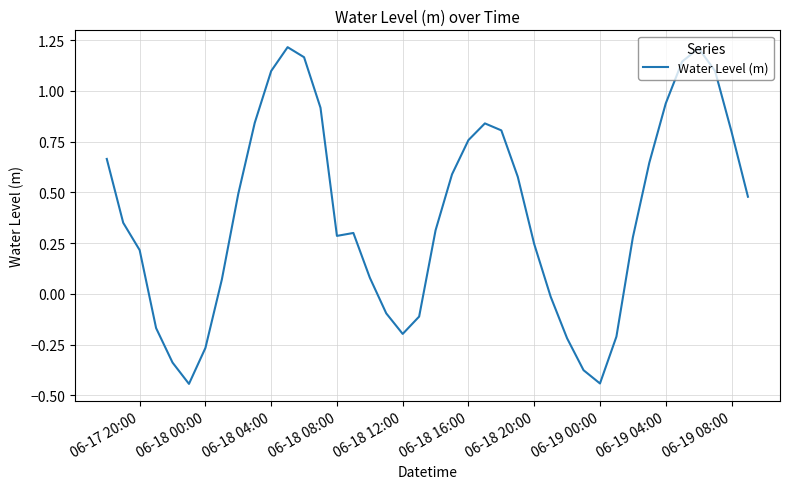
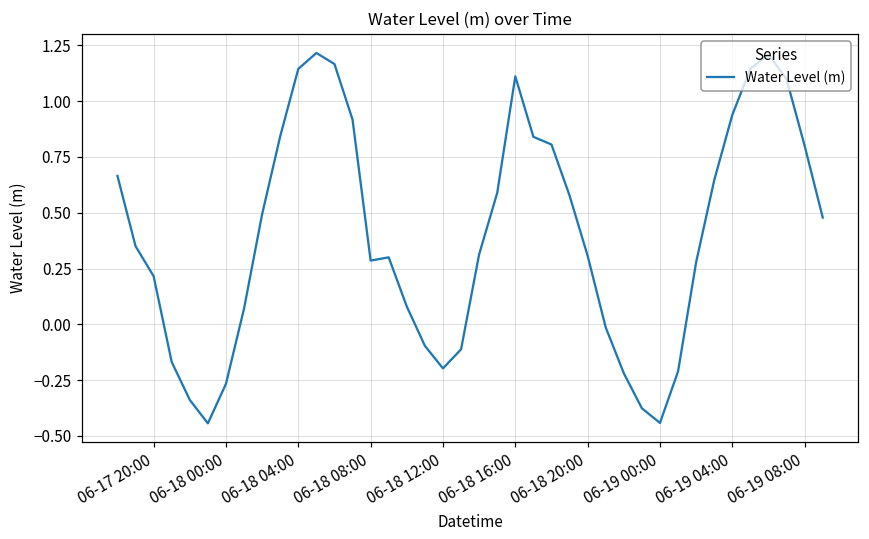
06-18 04:00: 1.10 -> 1.14
06-18 16:00: 0.76 -> 1.11
06-18 20:00: 0.25 -> 0.31
